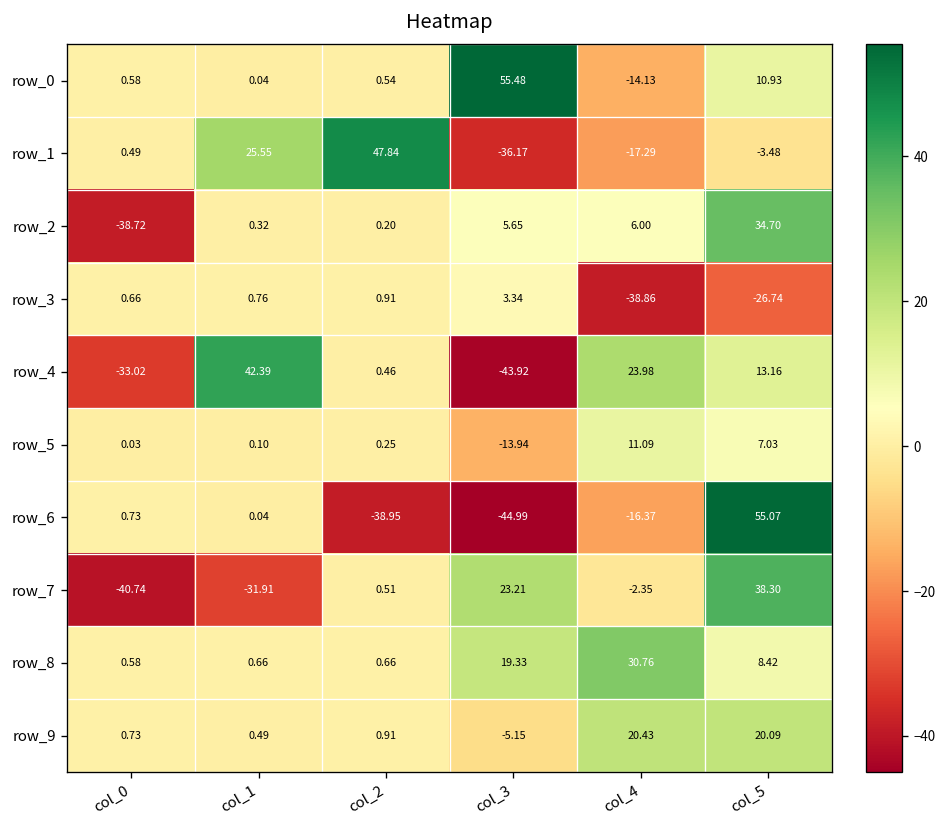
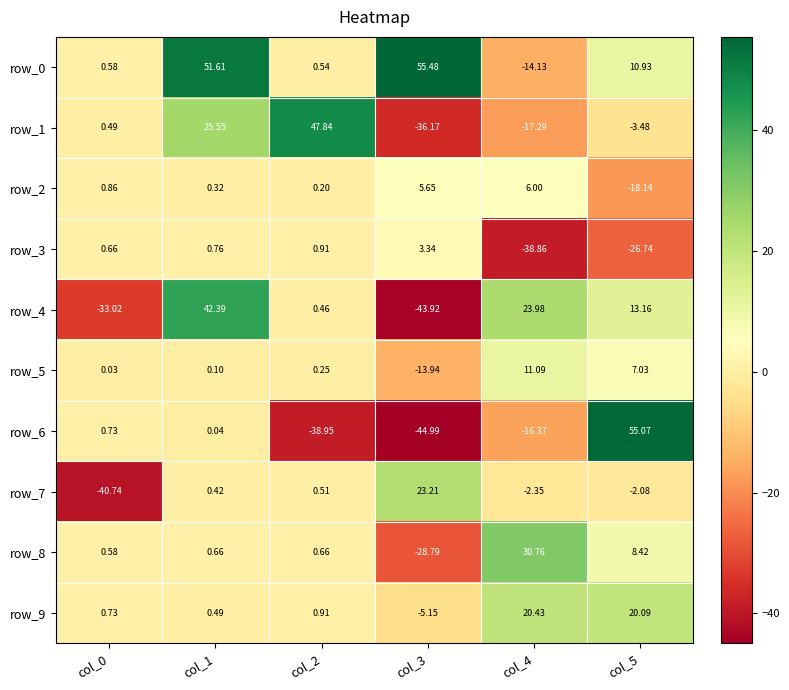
row_0, col_1: 0.04 -> 51.61
row_2, col_0: -38.72 -> 0.86
row_2, col_5: 34.70 -> -18.14
row_7, col_1: -31.91 -> 0.42
row_7, col_5: 38.30 -> -2.08
row_8, col_3: 19.33 -> -28.79
